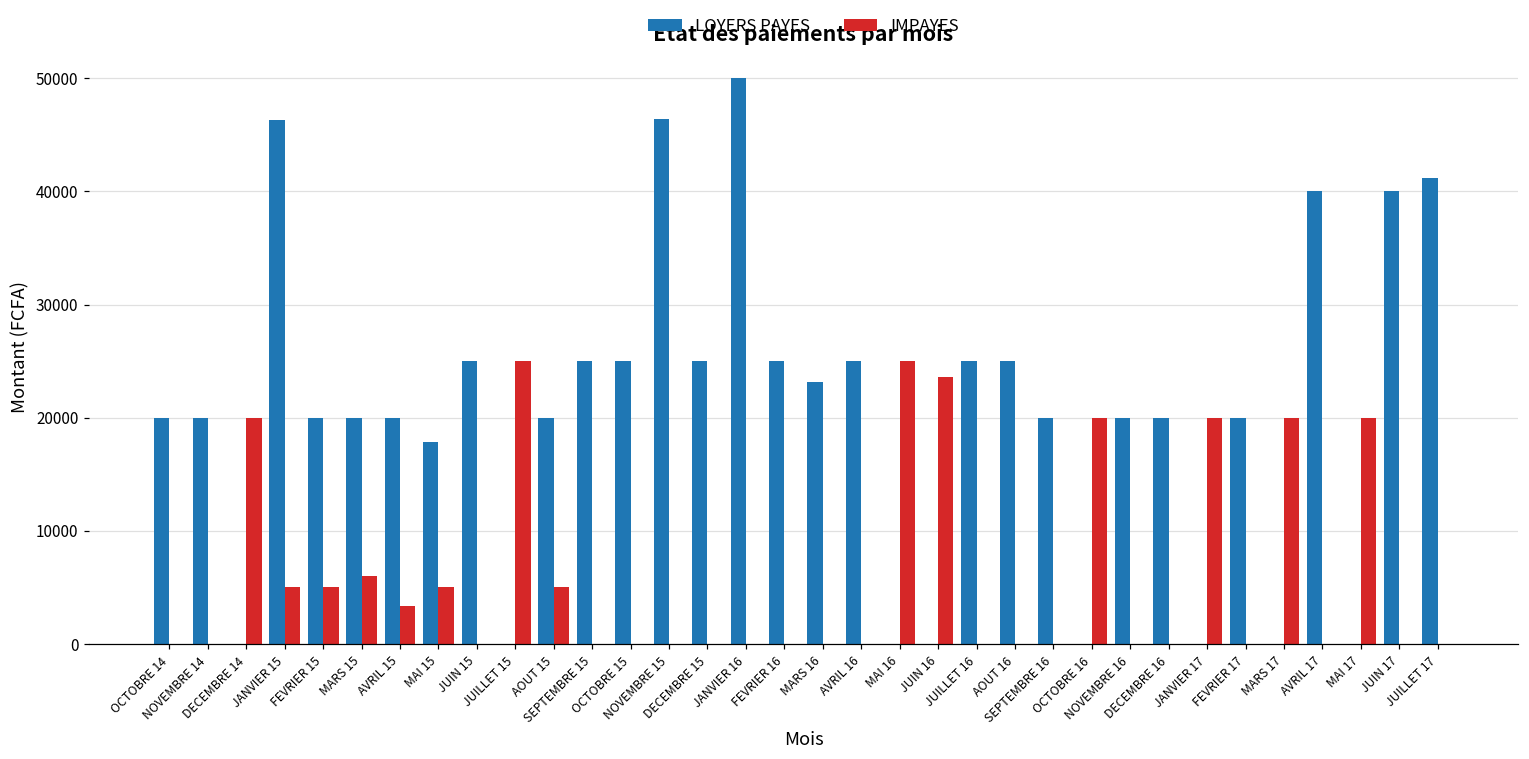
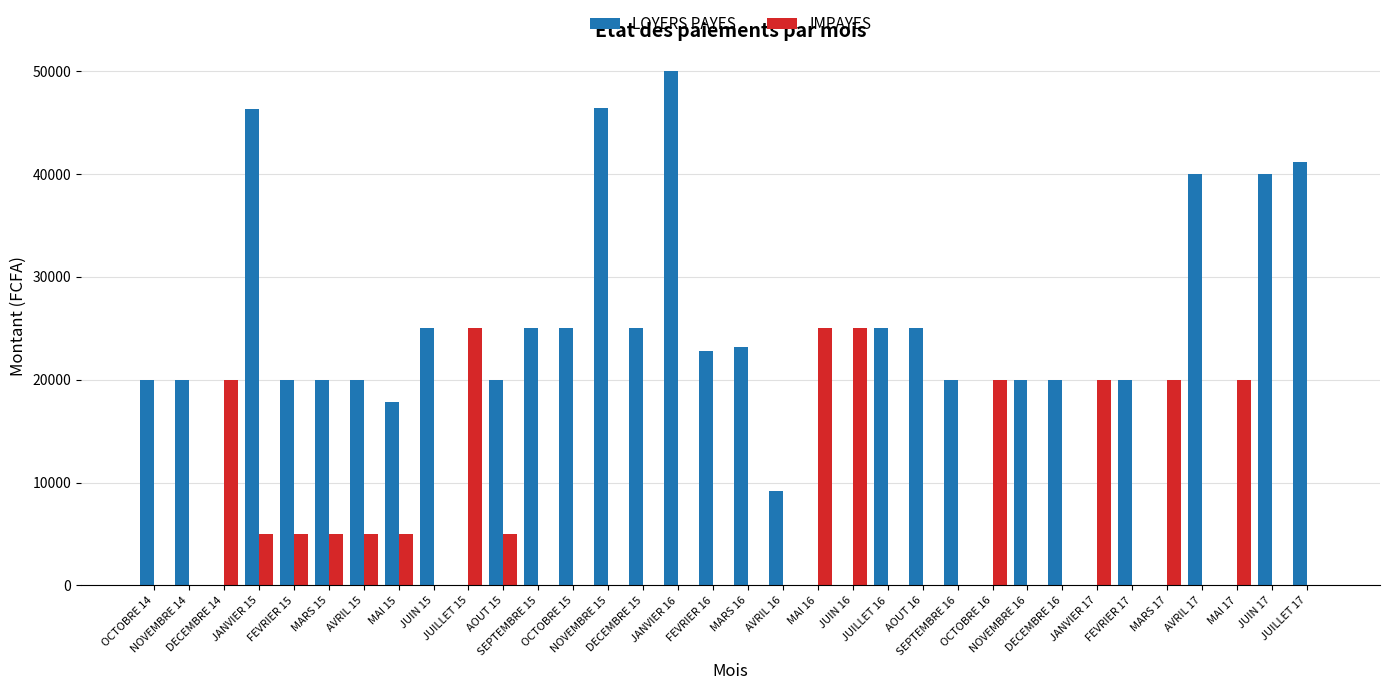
IMPAYES, MARS 15: 6100 -> 5000
IMPAYES, AVRIL 15: 3400 -> 5000
LOYERS PAYES, FEVRIER 16: 25000 -> 22800
LOYERS PAYES, AVRIL 16: 25000 -> 9200
IMPAYES, JUIN 16: 23600 -> 25000
